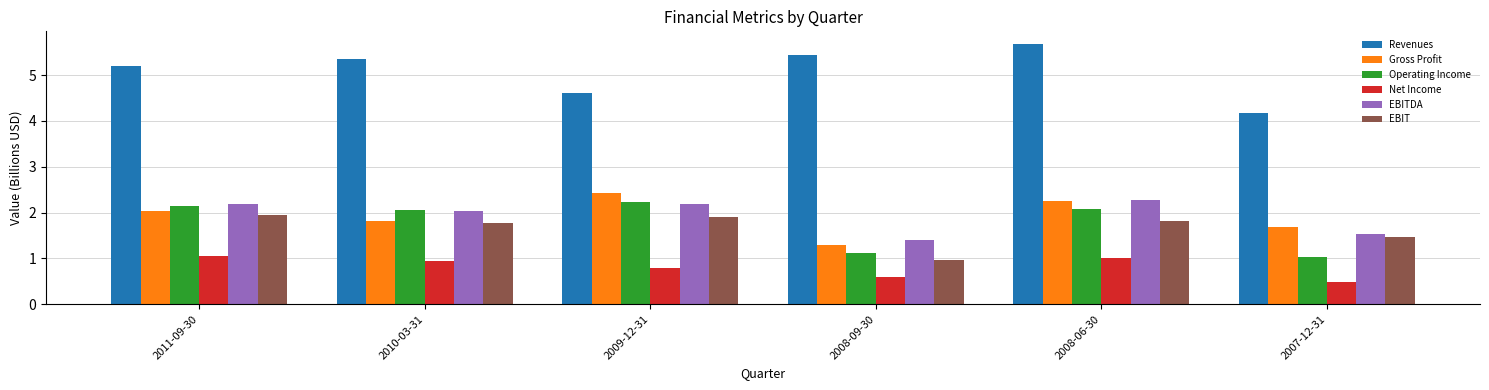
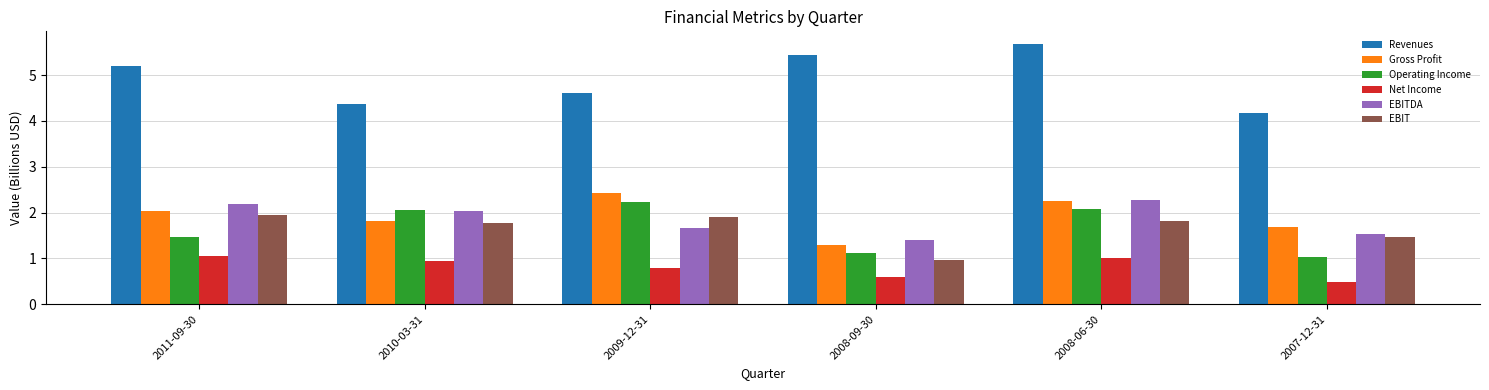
Operating Income, 2011-09-30: 2.2 -> 1.5
Revenues, 2010-03-31: 5.3 -> 4.4
EBITDA, 2009-12-31: 2.2 -> 1.7
